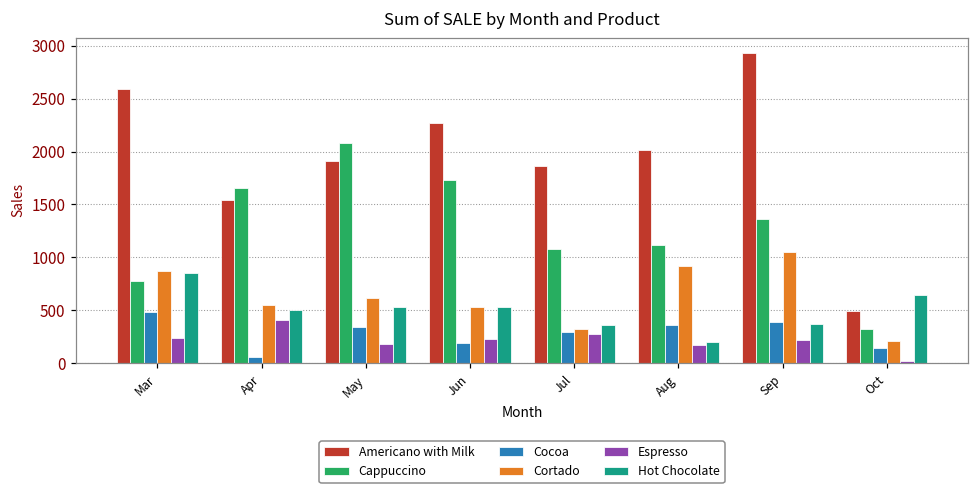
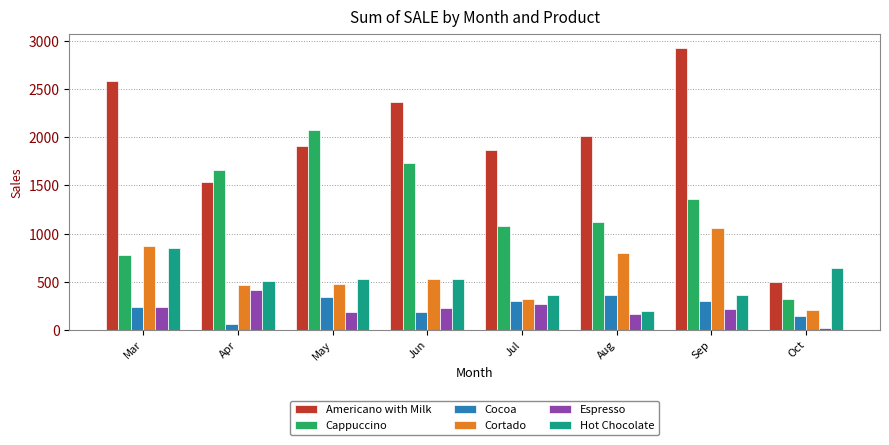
Cocoa, Mar: 500 -> 200
Cortado, Apr: 550 -> 460
Cortado, May: 600 -> 500
Americano with Milk, Jun: 2300 -> 2400
Cortado, Aug: 900 -> 800
Cocoa, Sep: 400 -> 300
